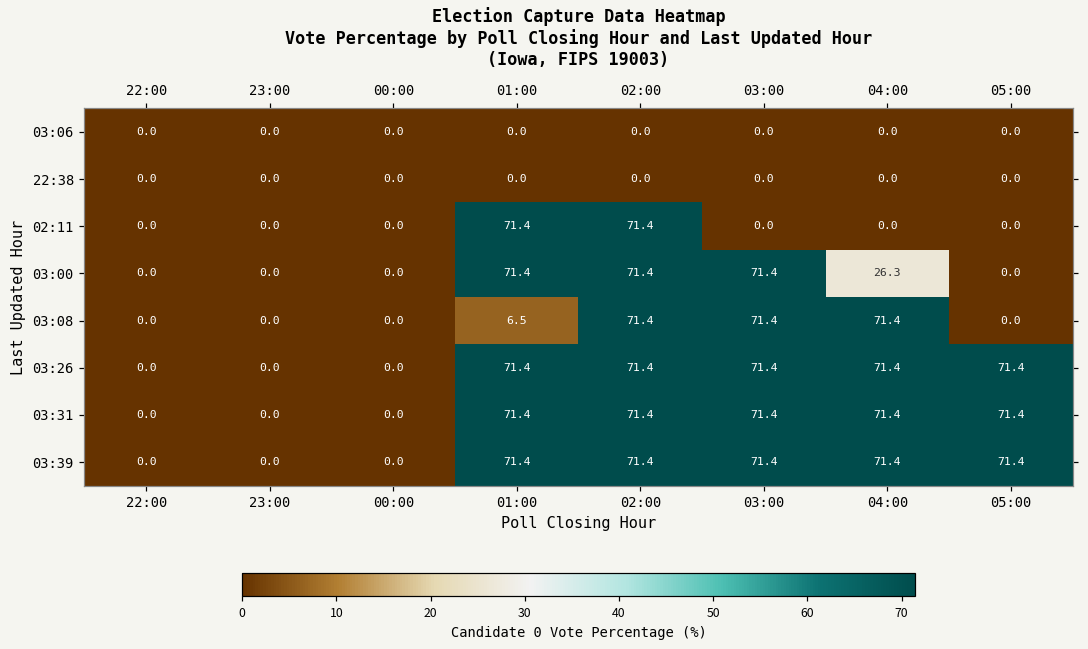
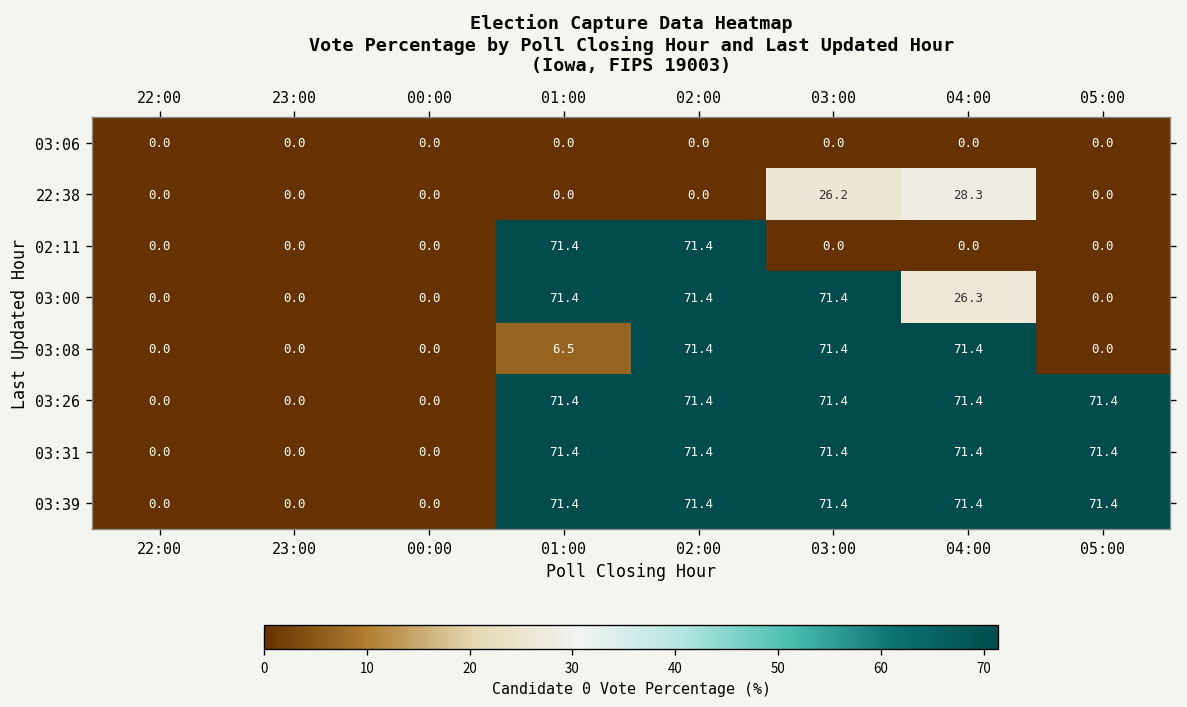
22:38, 03:00: 0.0 -> 26.2
22:38, 04:00: 0.0 -> 28.3
